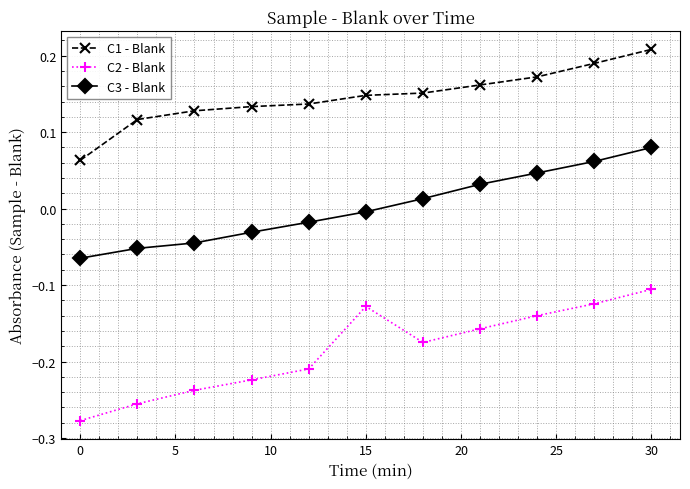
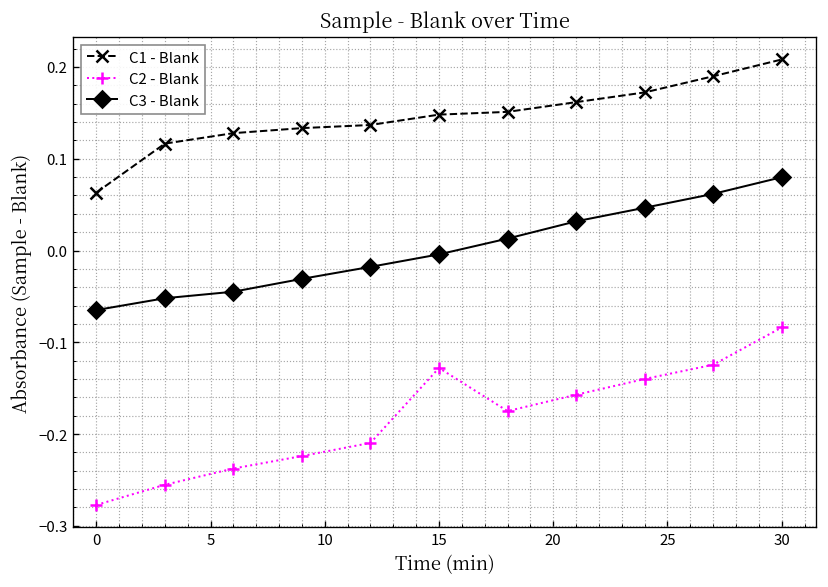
C2 - Blank, 30: -0.11 -> -0.08
